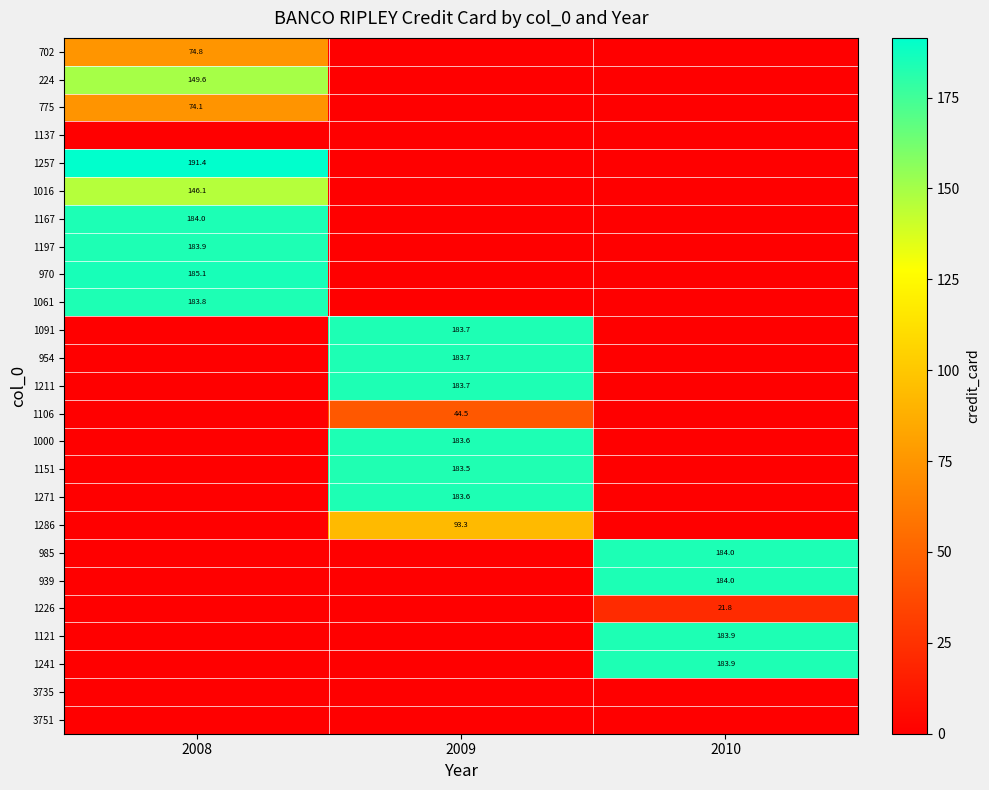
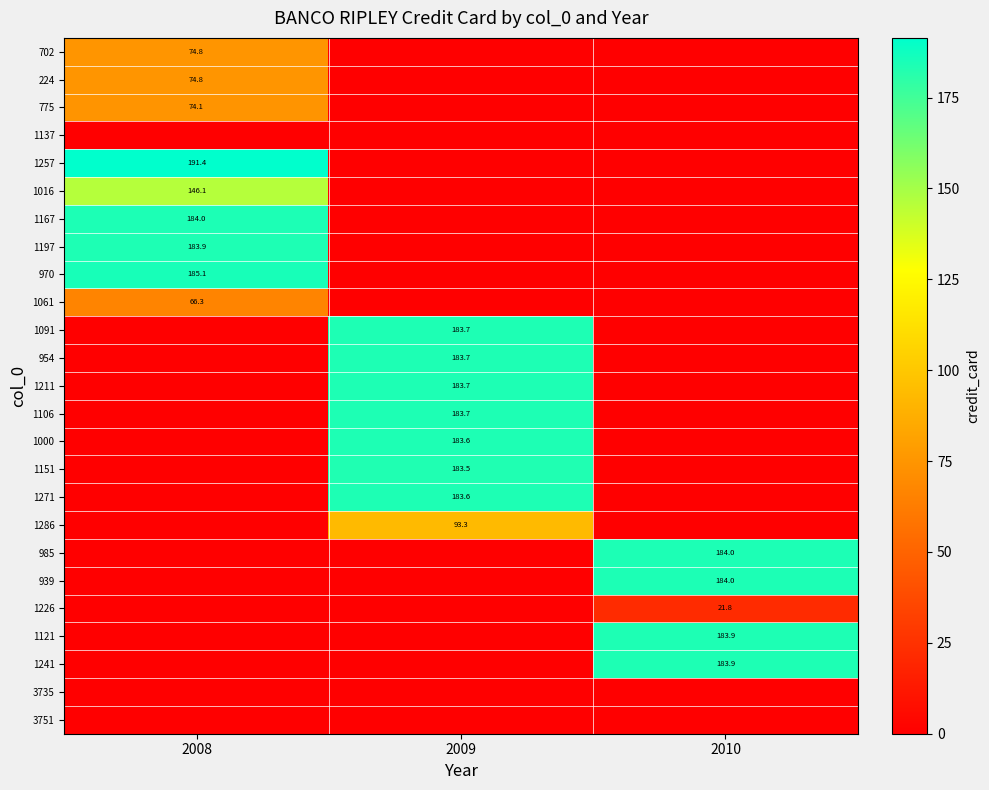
224, 2008: 149.6 -> 74.8
1061, 2008: 183.8 -> 66.3
1106, 2009: 44.5 -> 183.7
